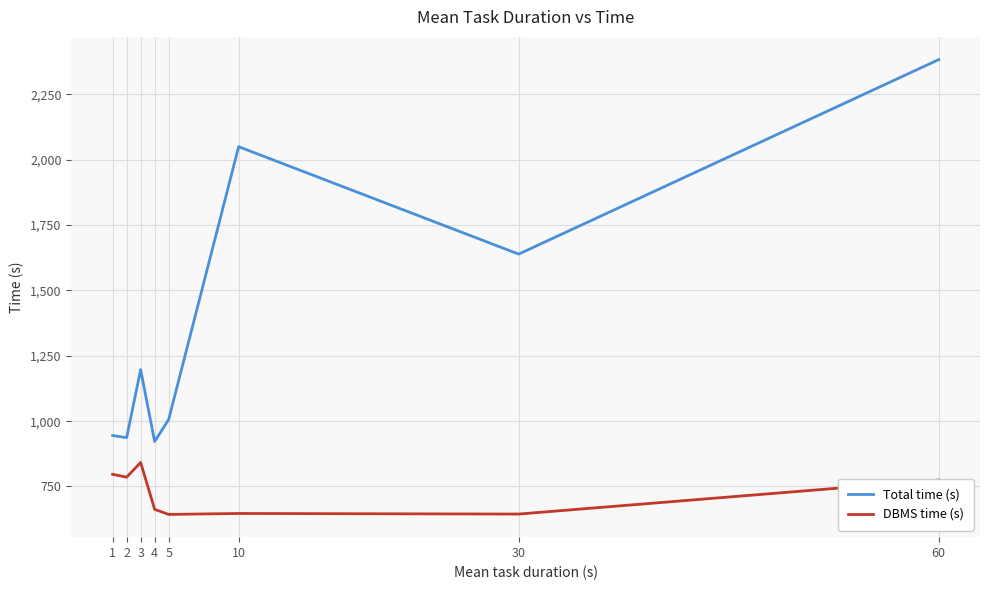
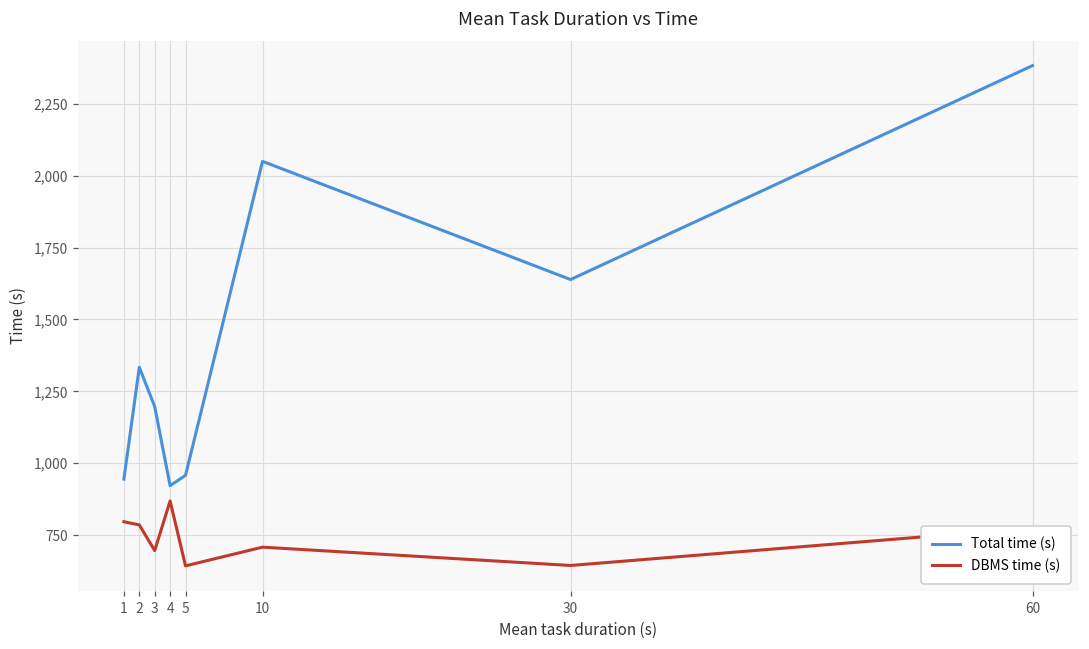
Total time (s), 2: 940 -> 1,330
DBMS time (s), 3: 840 -> 700
DBMS time (s), 4: 660 -> 870
Total time (s), 5: 1,010 -> 960
DBMS time (s), 10: 650 -> 710
